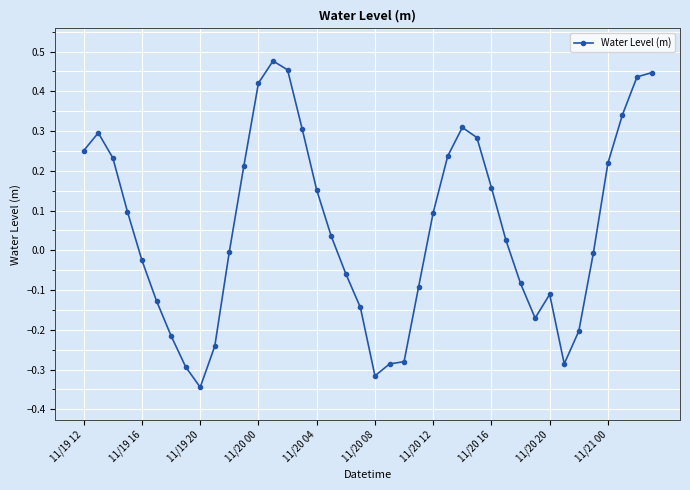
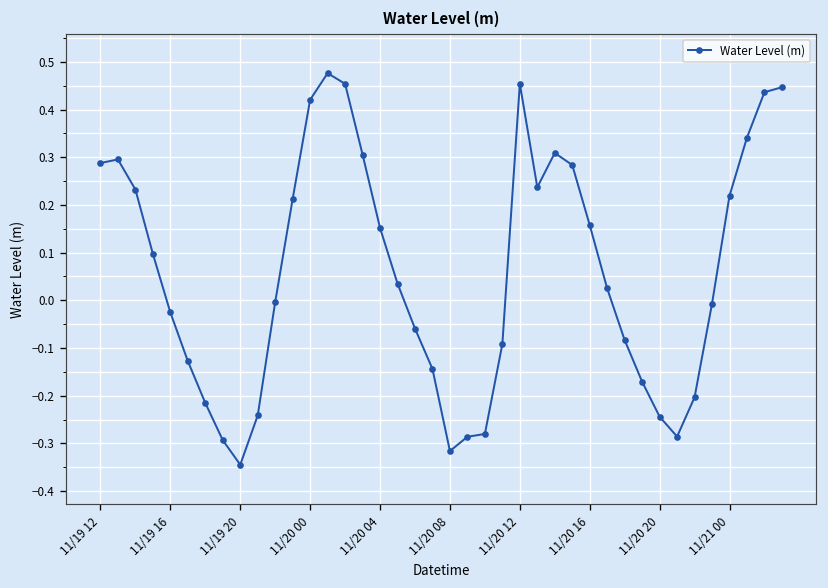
11/19 12: 0.25 -> 0.29
11/20 12: 0.09 -> 0.45
11/20 20: -0.11 -> -0.24
